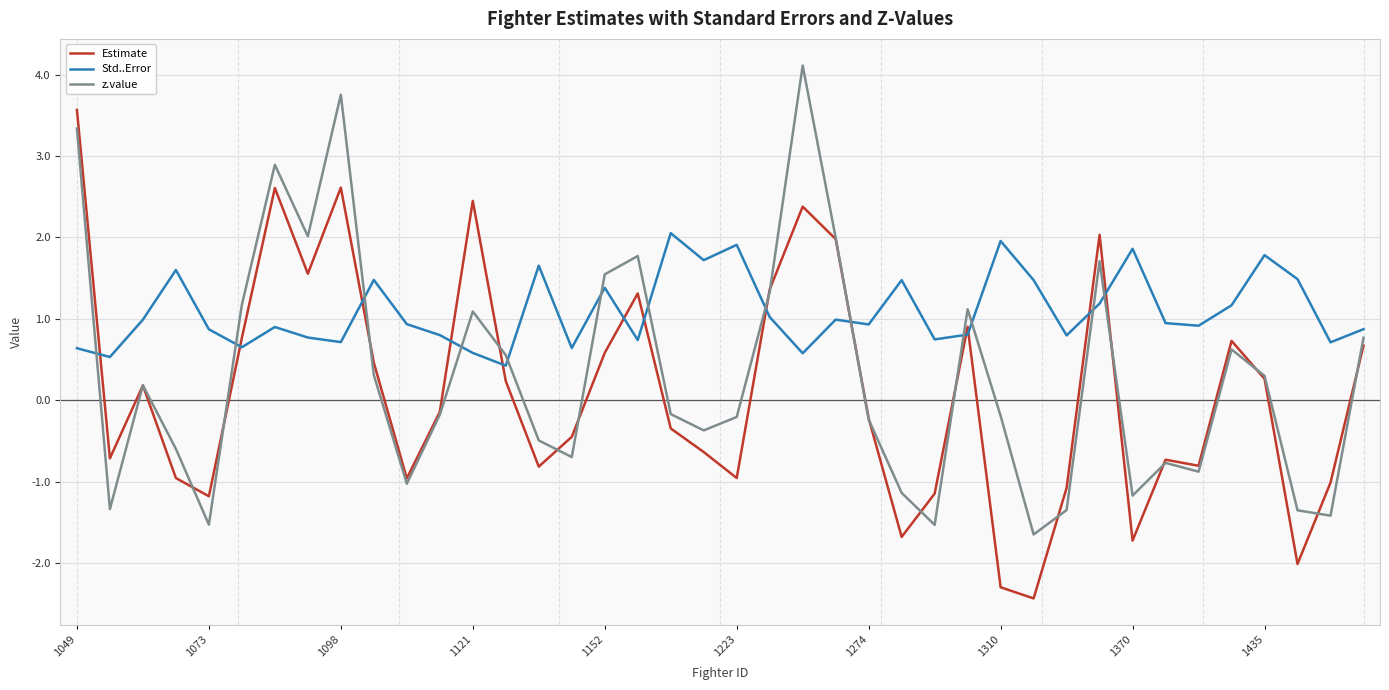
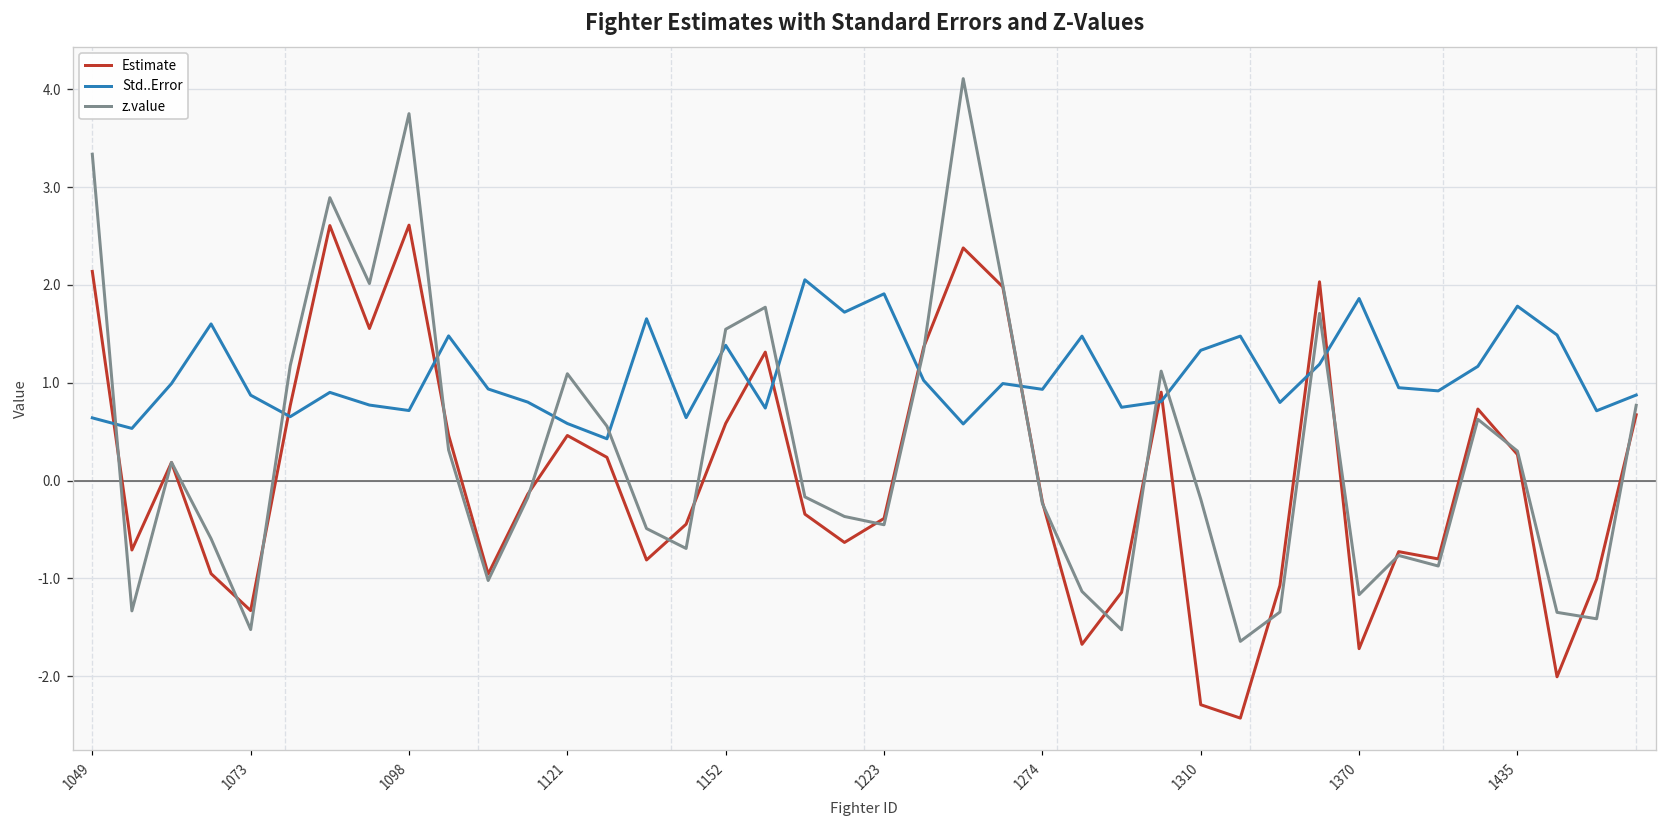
Estimate, 1049: 3.6 -> 2.1
Estimate, 1073: -1.2 -> -1.3
Estimate, 1121: 2.4 -> 0.5
Estimate, 1223: -1.0 -> -0.4
z.value, 1223: -0.2 -> -0.5
Std..Error, 1310: 2.0 -> 1.3
